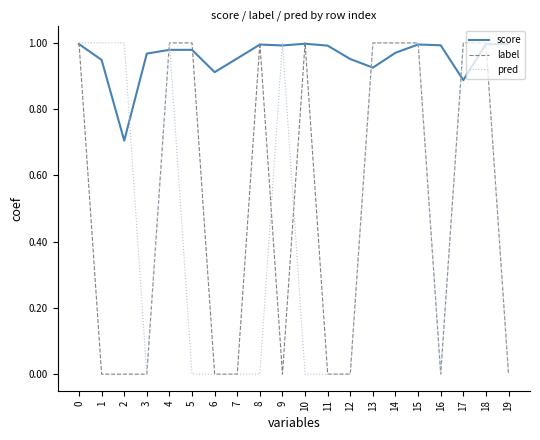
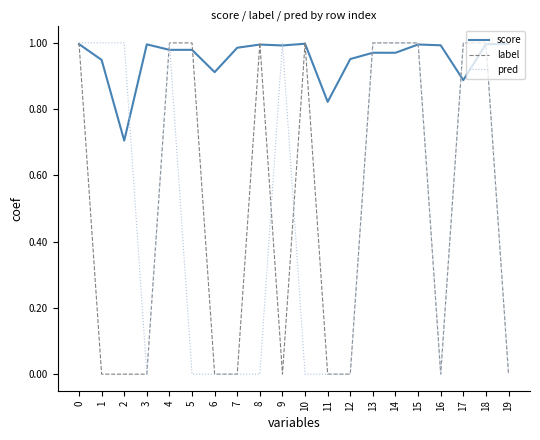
score, 3: 0.97 -> 1.00
score, 7: 0.95 -> 0.99
score, 11: 0.99 -> 0.82
score, 13: 0.93 -> 0.97
